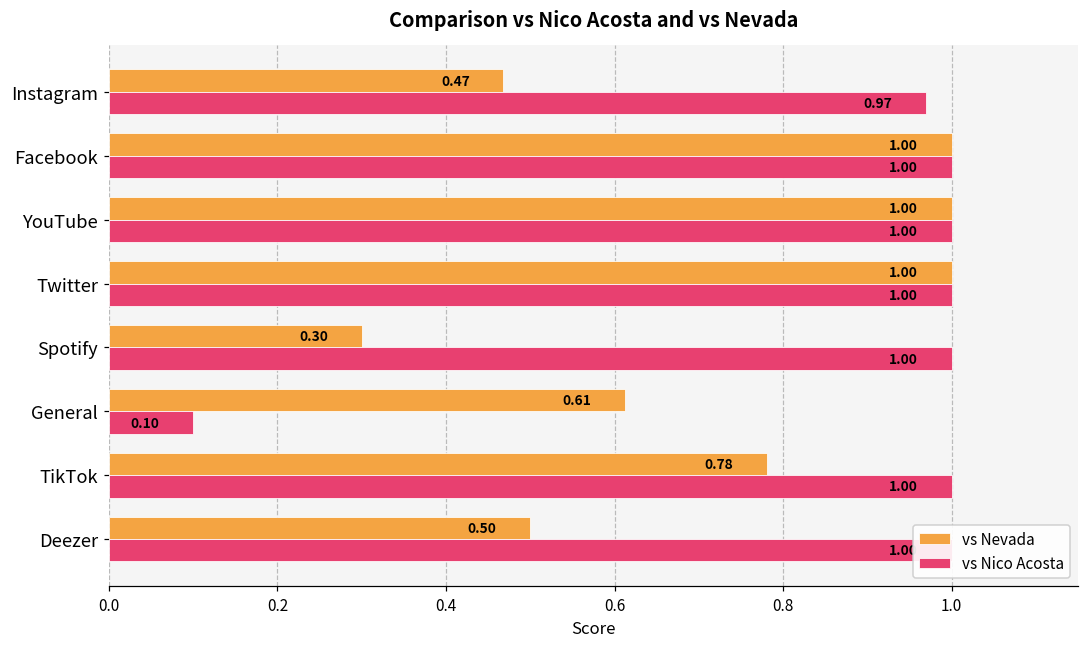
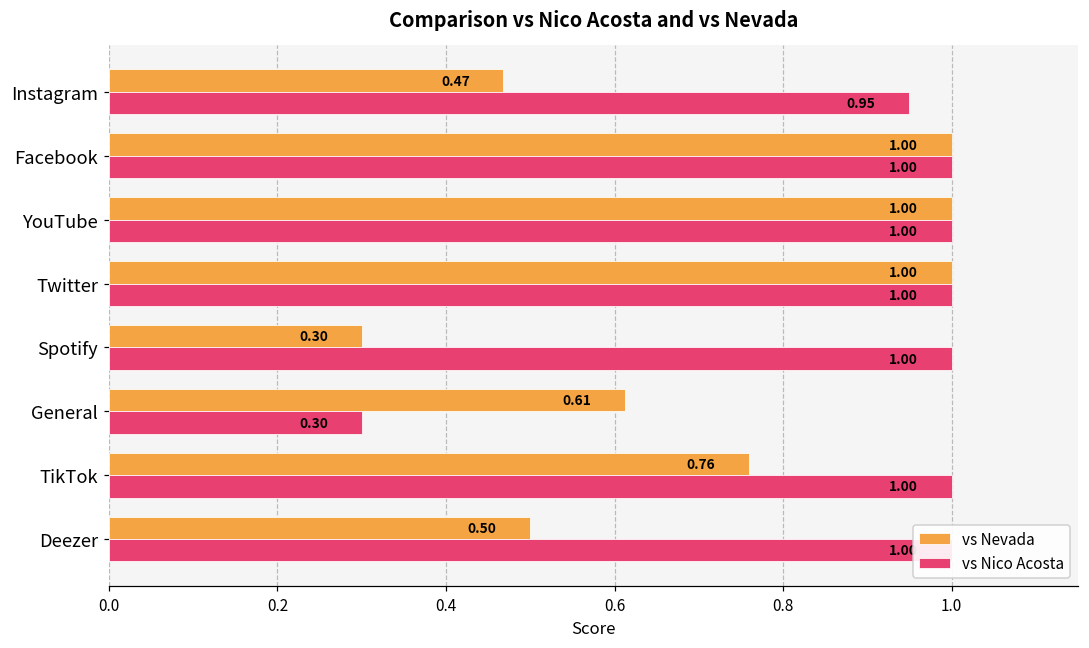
vs Nico Acosta, Instagram: 0.97 -> 0.95
vs Nico Acosta, General: 0.10 -> 0.30
vs Nevada, TikTok: 0.78 -> 0.76
